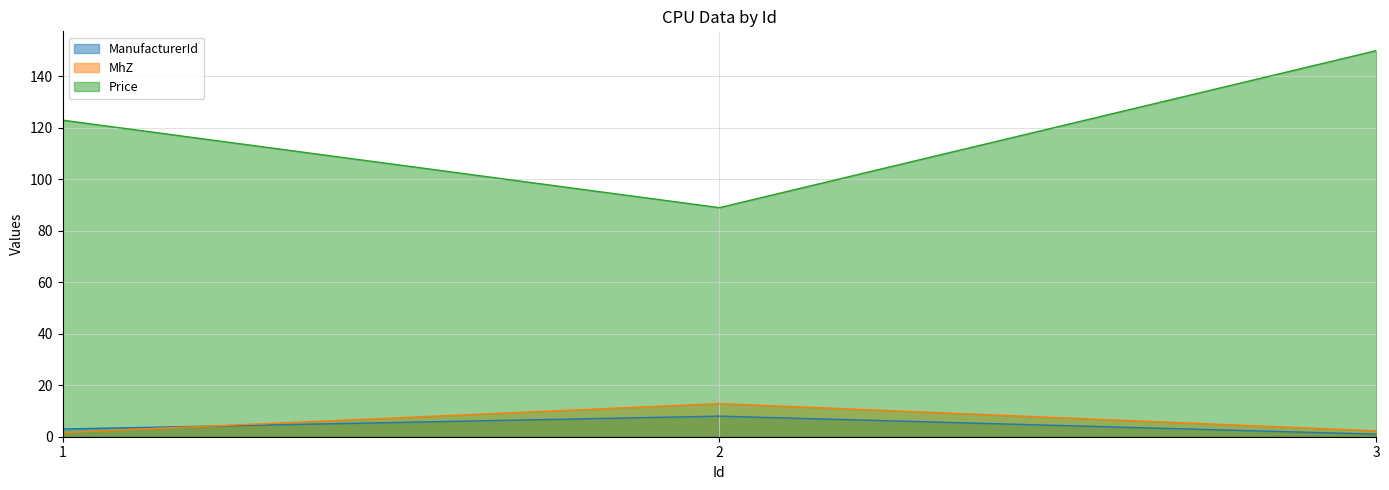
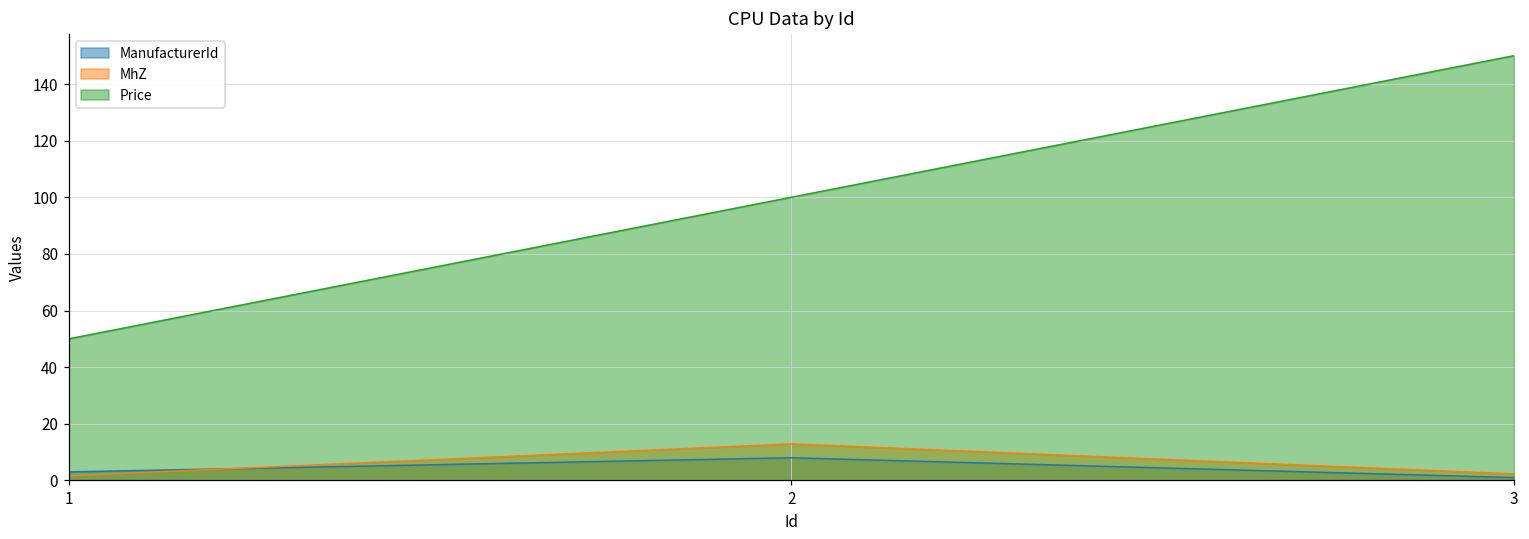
Price, 1: 123 -> 50
Price, 2: 89 -> 100
